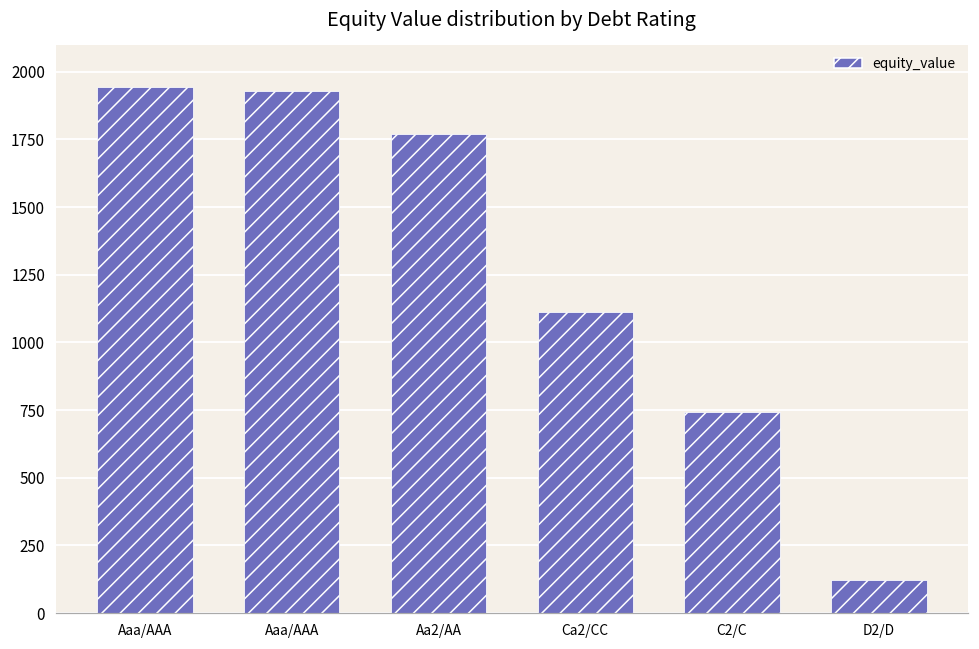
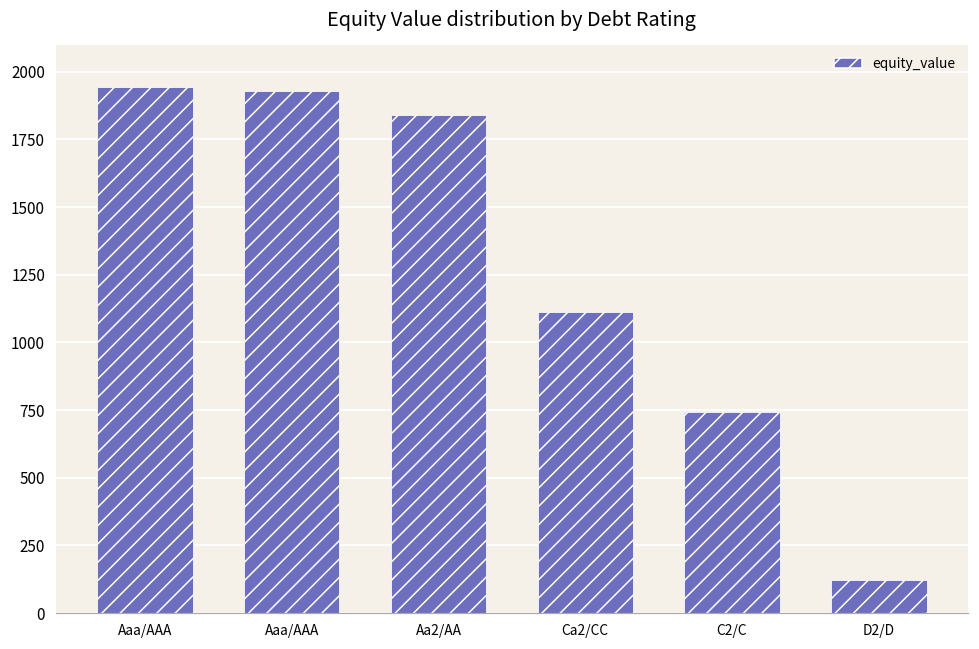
Aa2/AA: 1770 -> 1840
